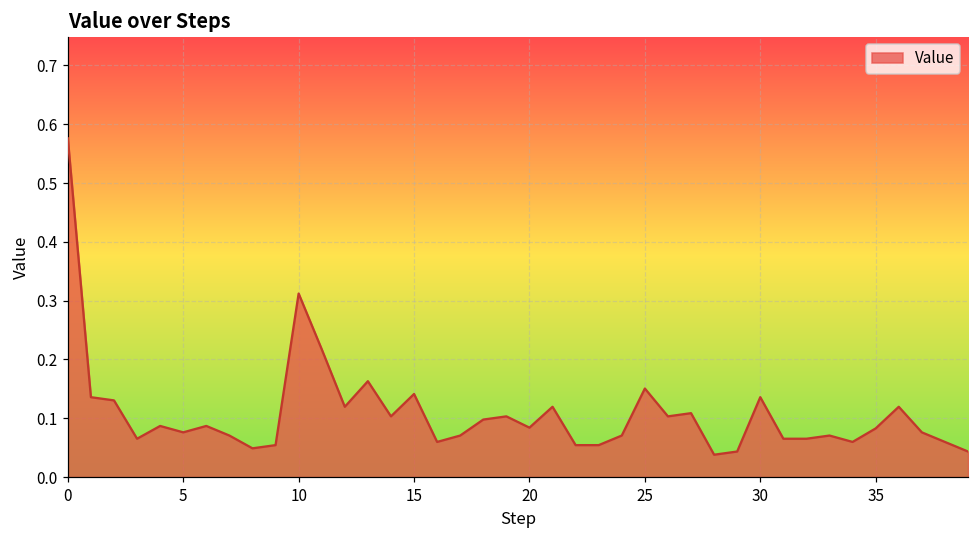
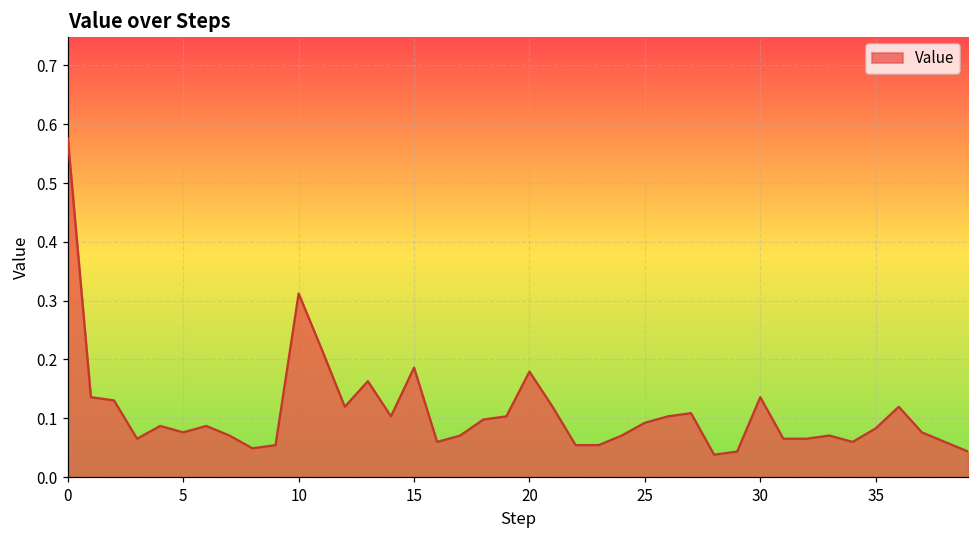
15: 0.14 -> 0.19
20: 0.08 -> 0.18
25: 0.15 -> 0.09
